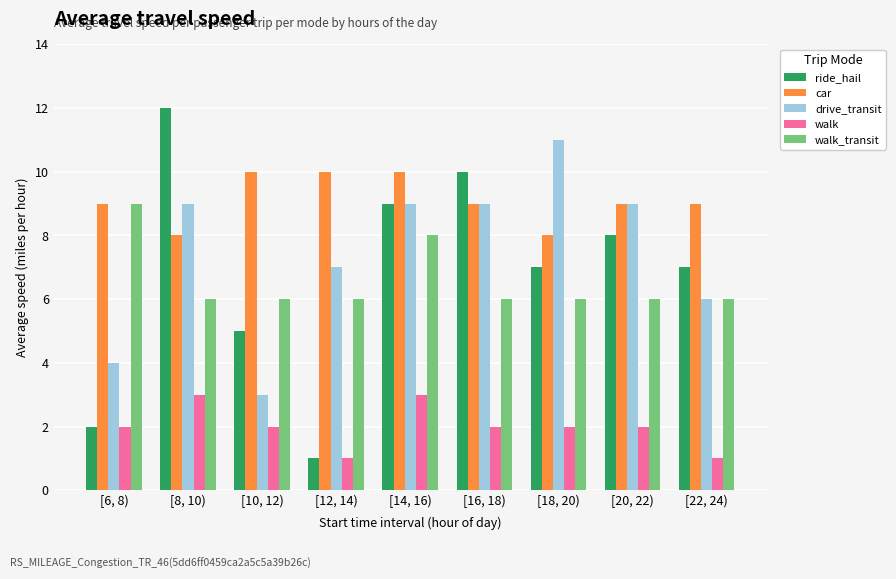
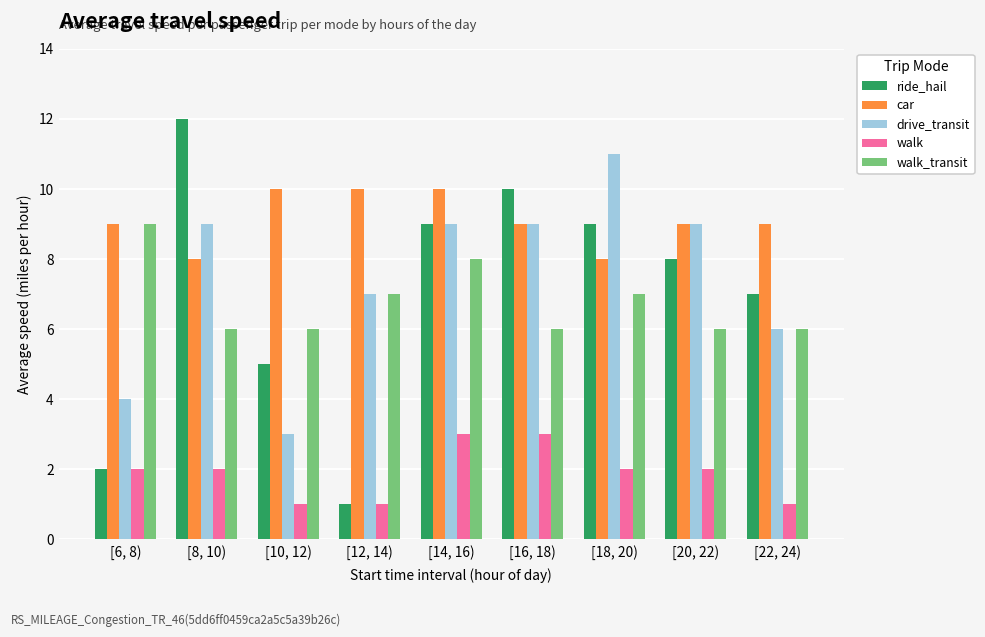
walk, [8, 10): 3 -> 2
walk, [10, 12): 2 -> 1
walk_transit, [12, 14): 6 -> 7
walk, [16, 18): 2 -> 3
ride_hail, [18, 20): 7 -> 9
walk_transit, [18, 20): 6 -> 7
